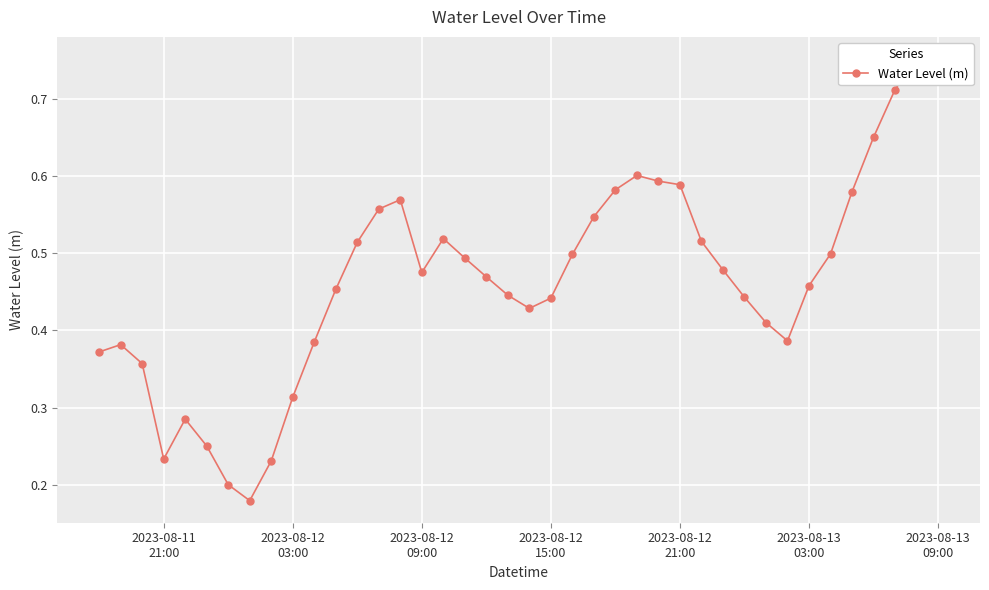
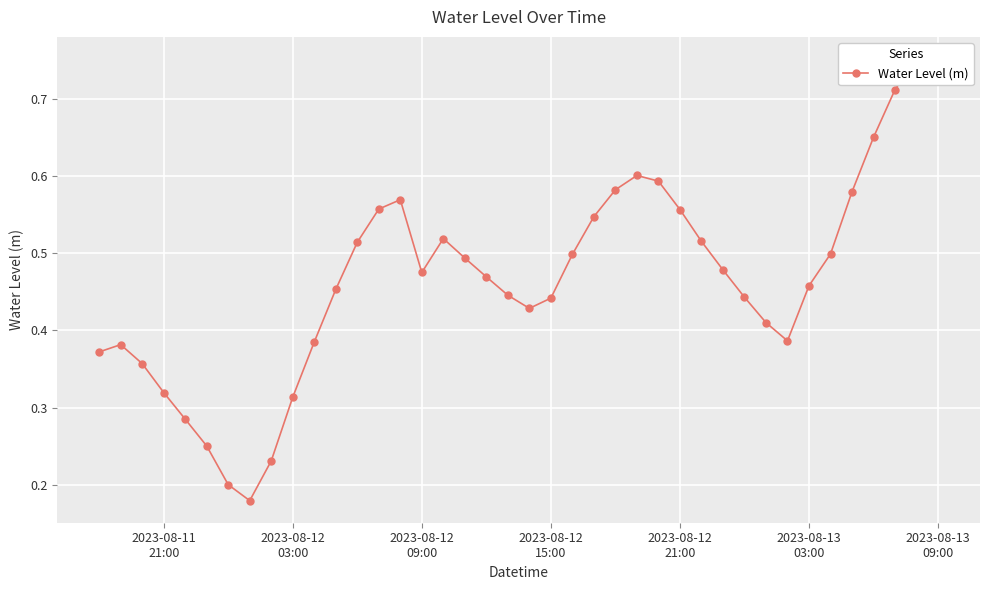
2023-08-11 21:00: 0.23 -> 0.32
2023-08-12 21:00: 0.59 -> 0.56
